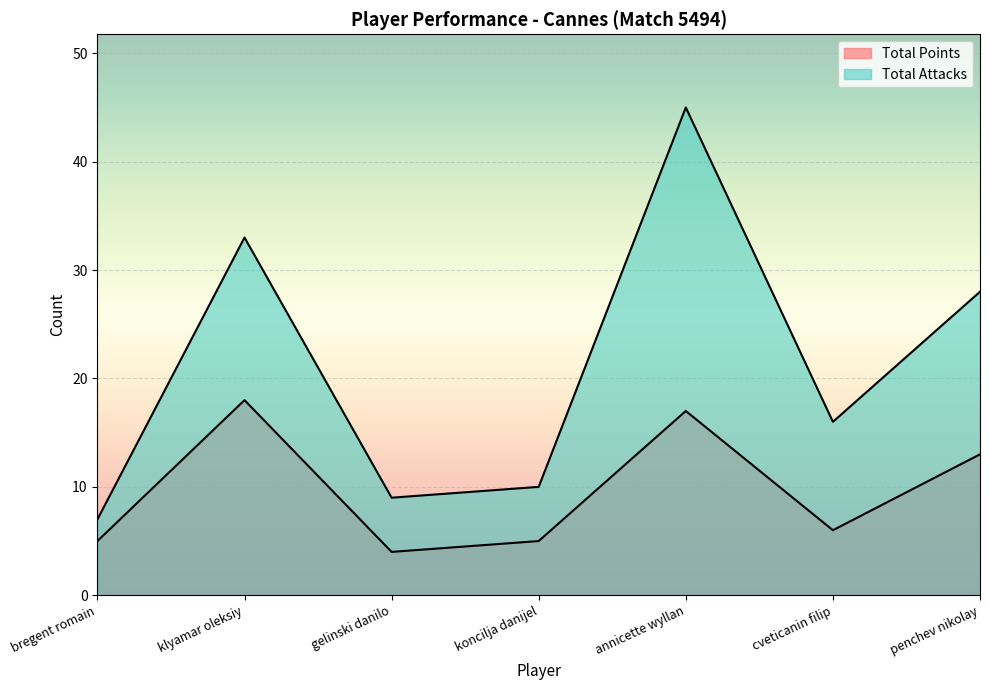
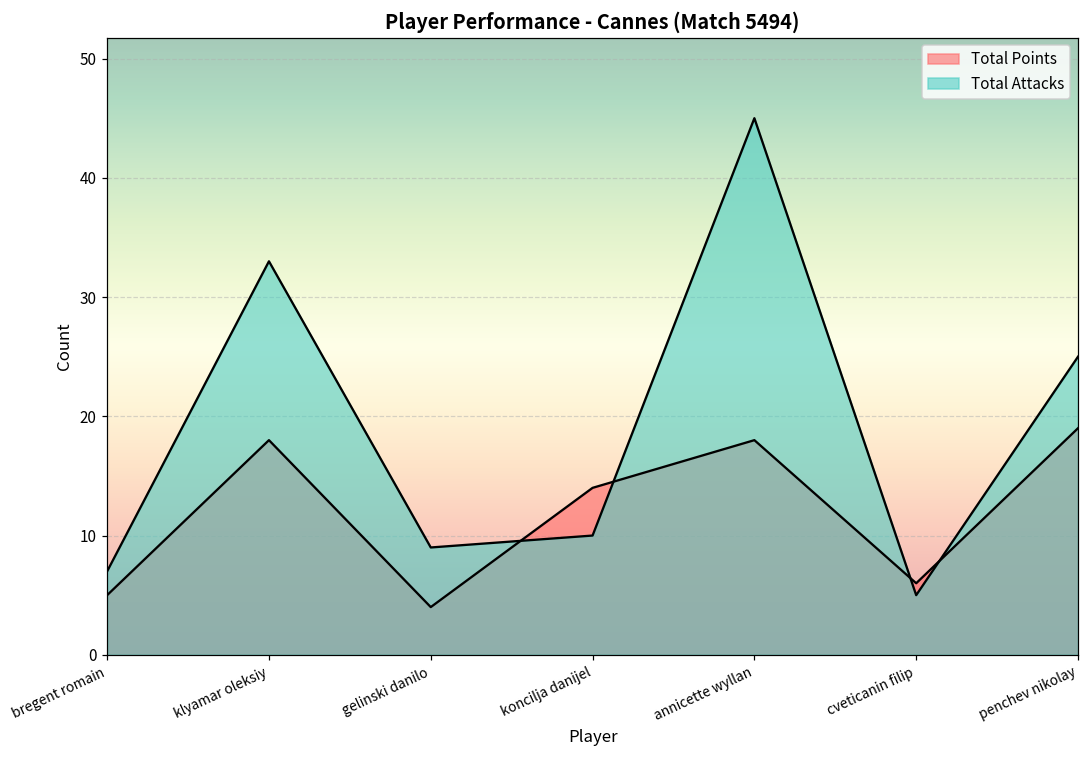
Total Points, koncilja danijel: 5 -> 14
Total Points, annicette wyllan: 17 -> 18
Total Attacks, cveticanin filip: 16 -> 5
Total Points, penchev nikolay: 13 -> 19
Total Attacks, penchev nikolay: 28 -> 25
